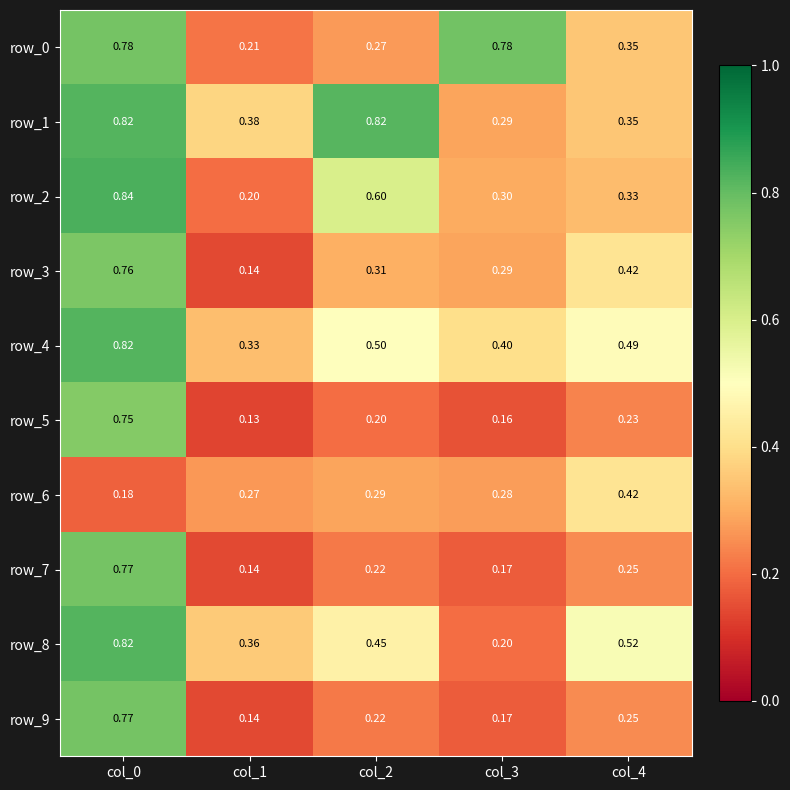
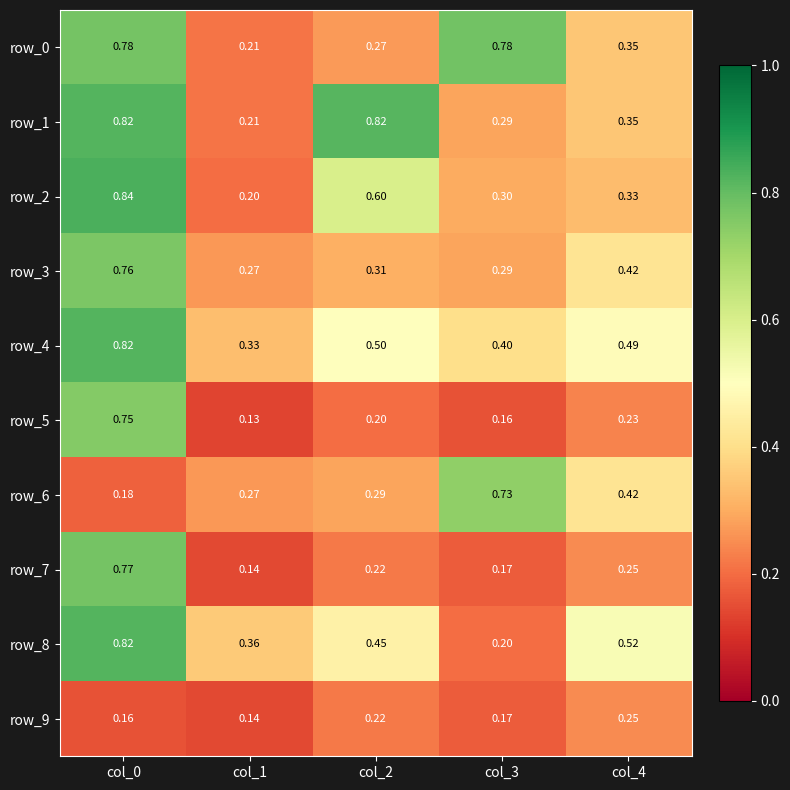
row_1, col_1: 0.38 -> 0.21
row_3, col_1: 0.14 -> 0.27
row_6, col_3: 0.28 -> 0.73
row_9, col_0: 0.77 -> 0.16
